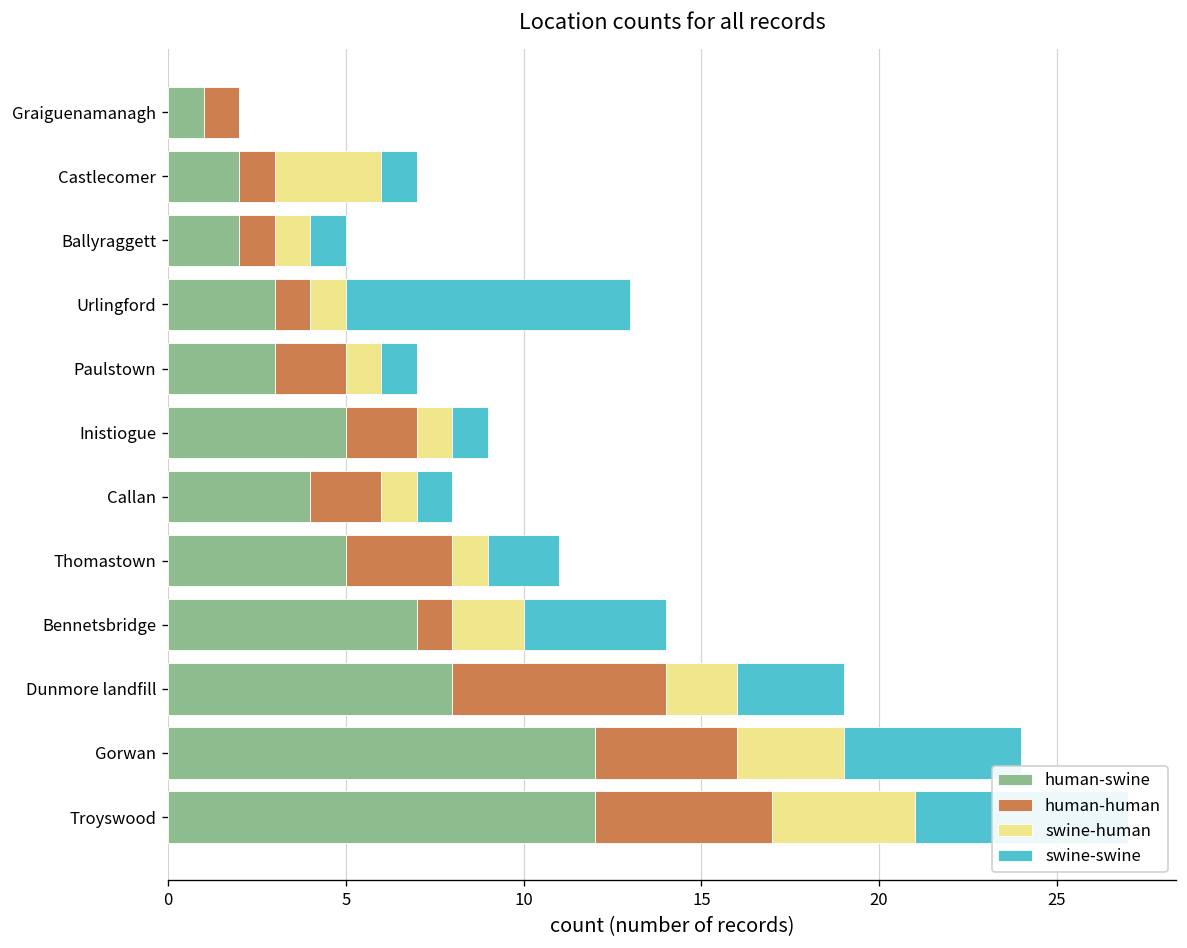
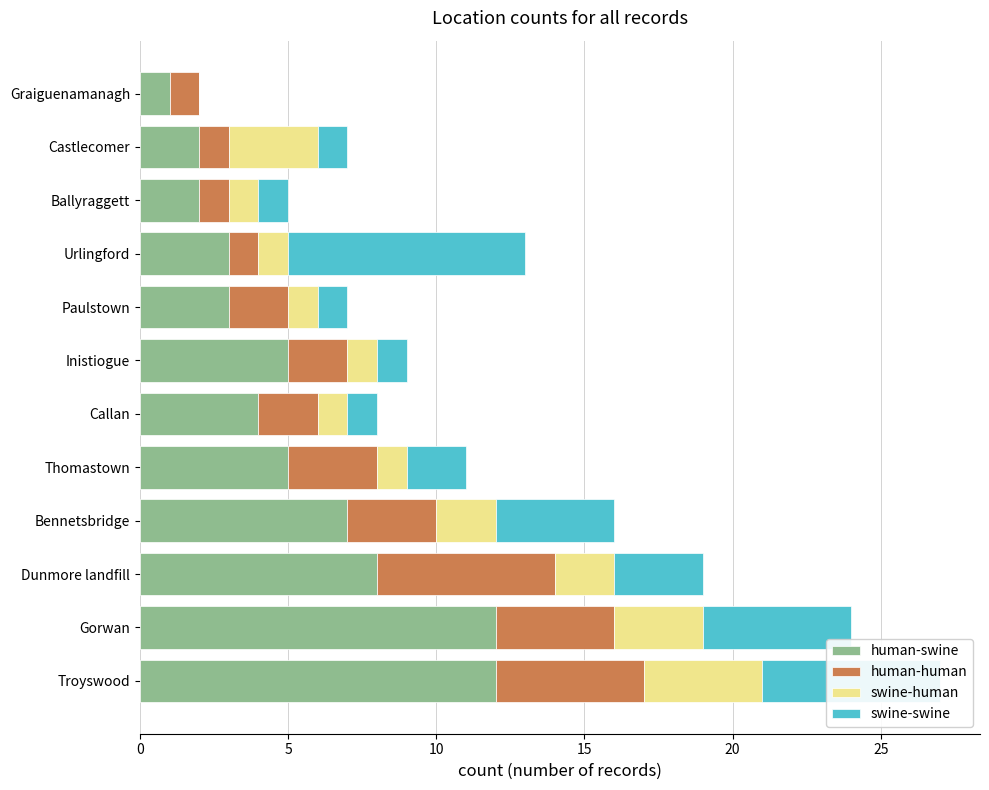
human-human, Bennetsbridge: 1 -> 3
